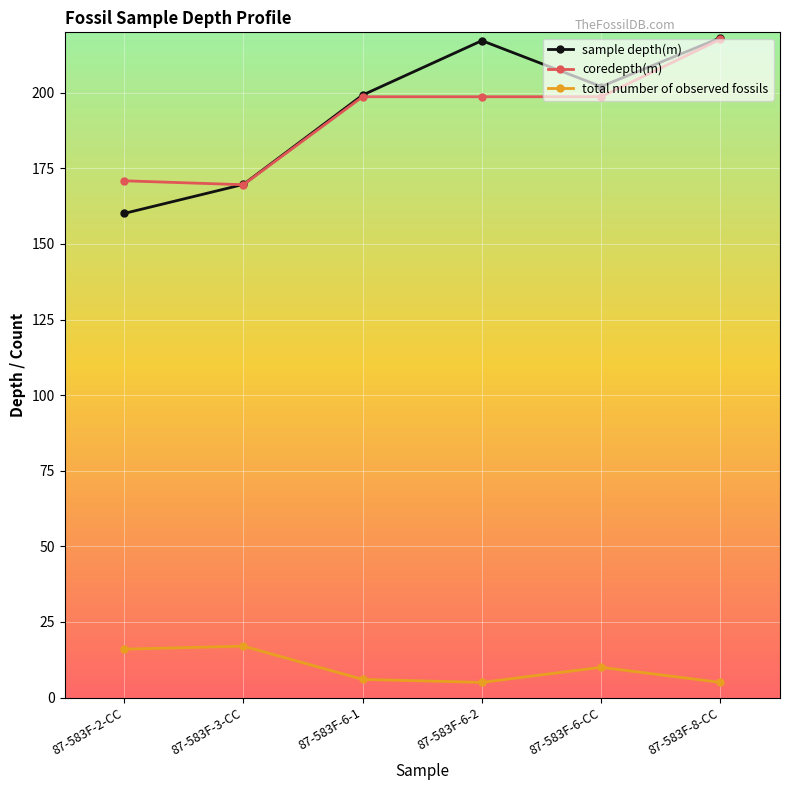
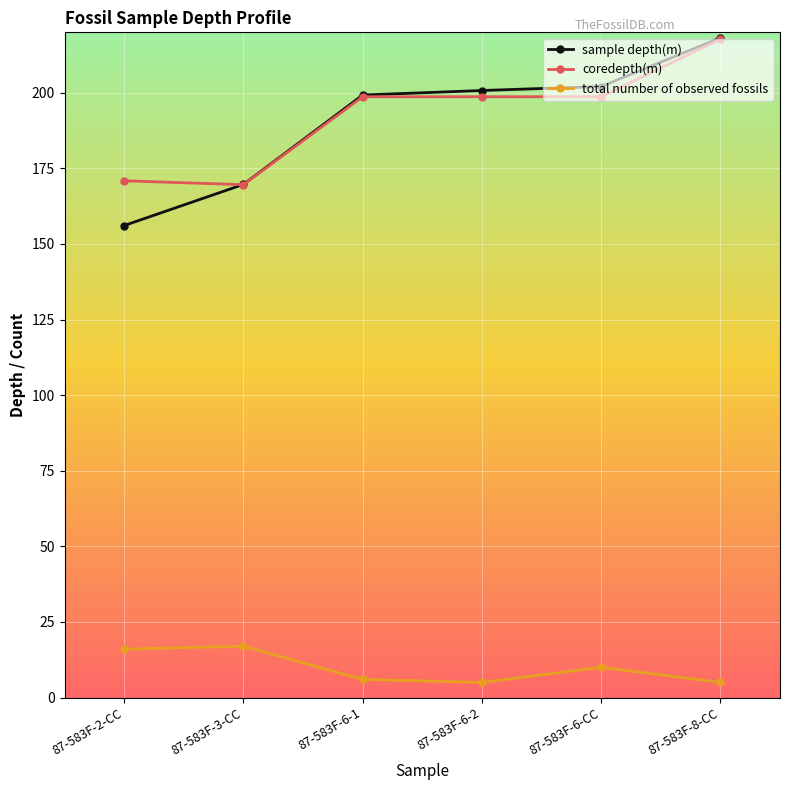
sample depth(m), 87-583F-2-CC: 160 -> 156
sample depth(m), 87-583F-6-2: 217 -> 201
